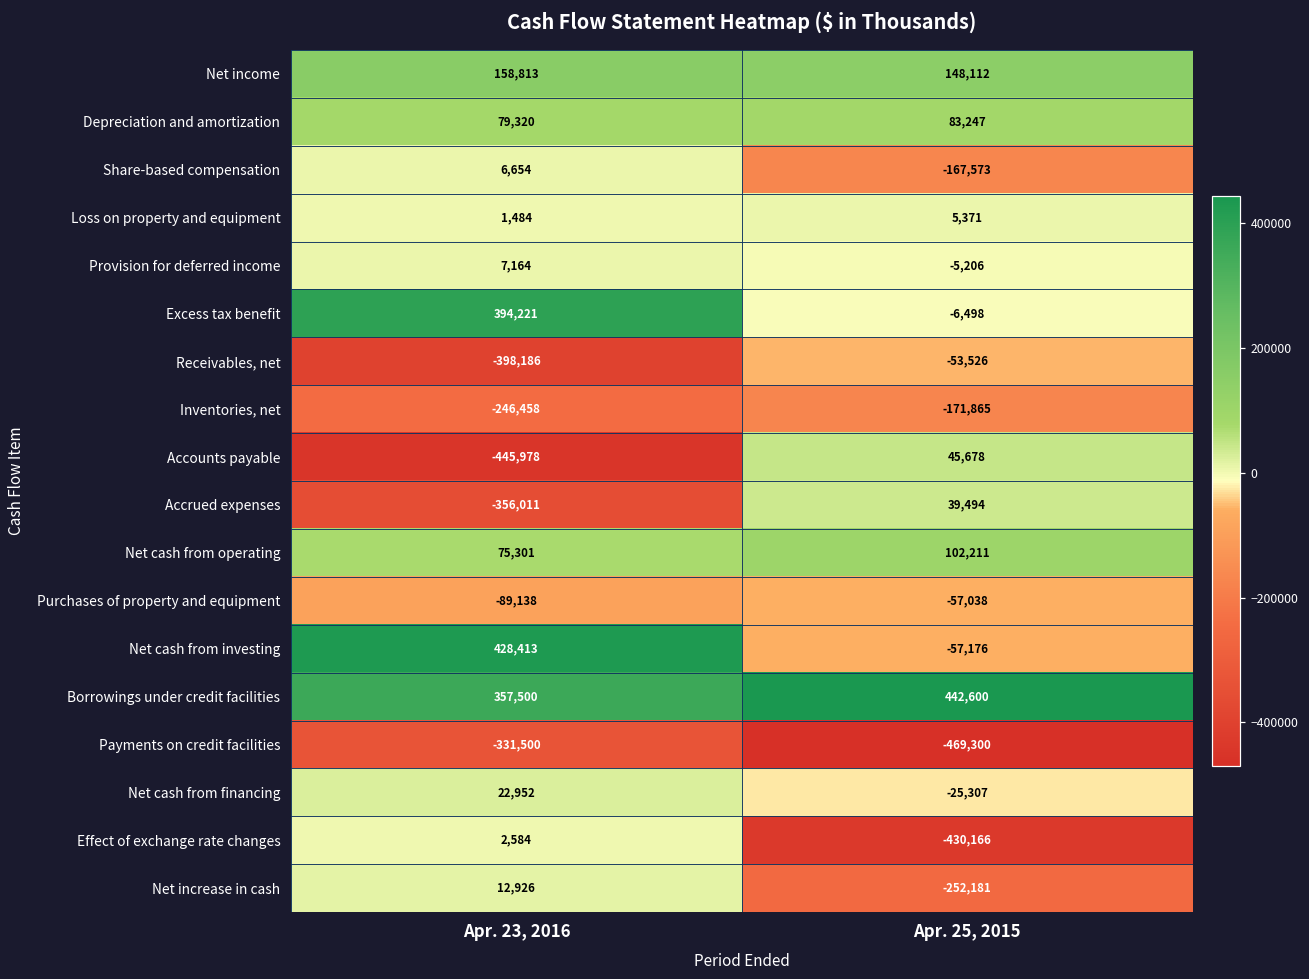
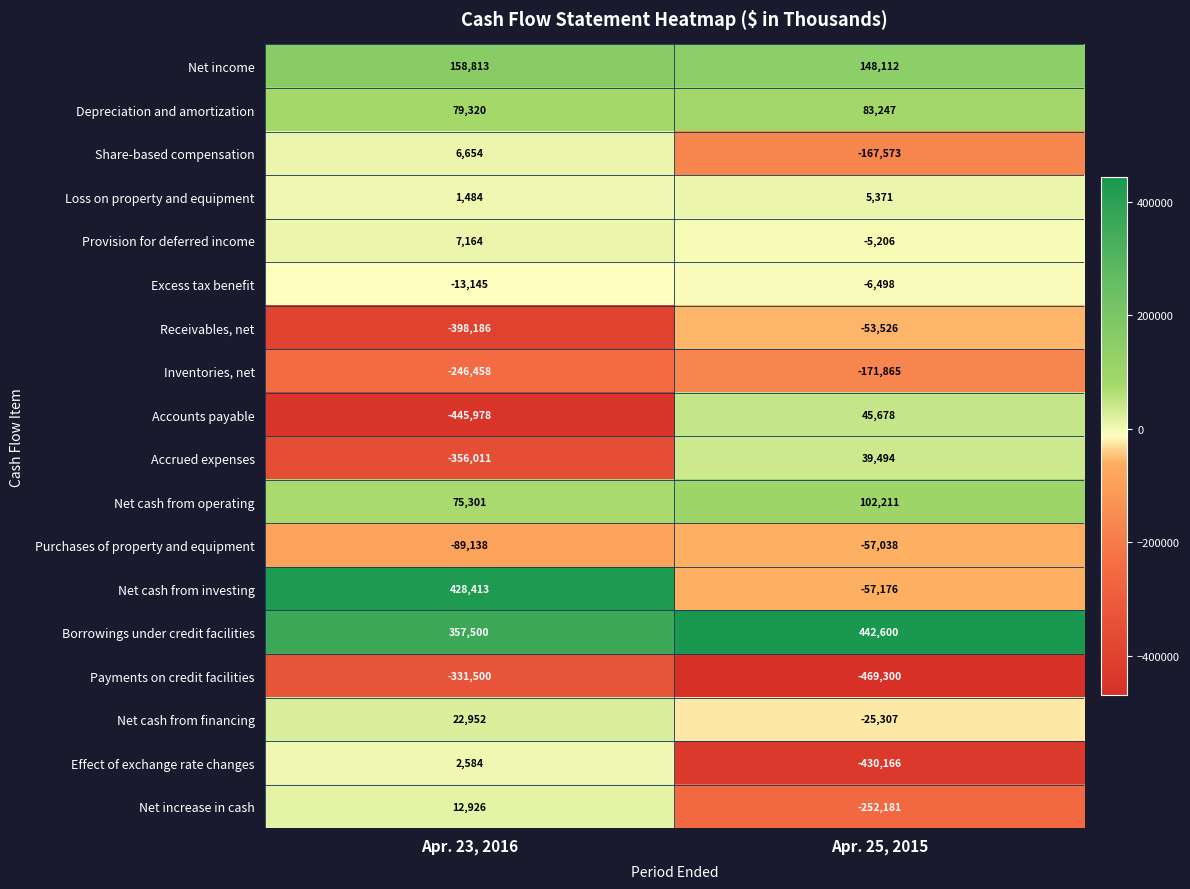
Excess tax benefit, Apr. 23, 2016: 394,221 -> -13,145
